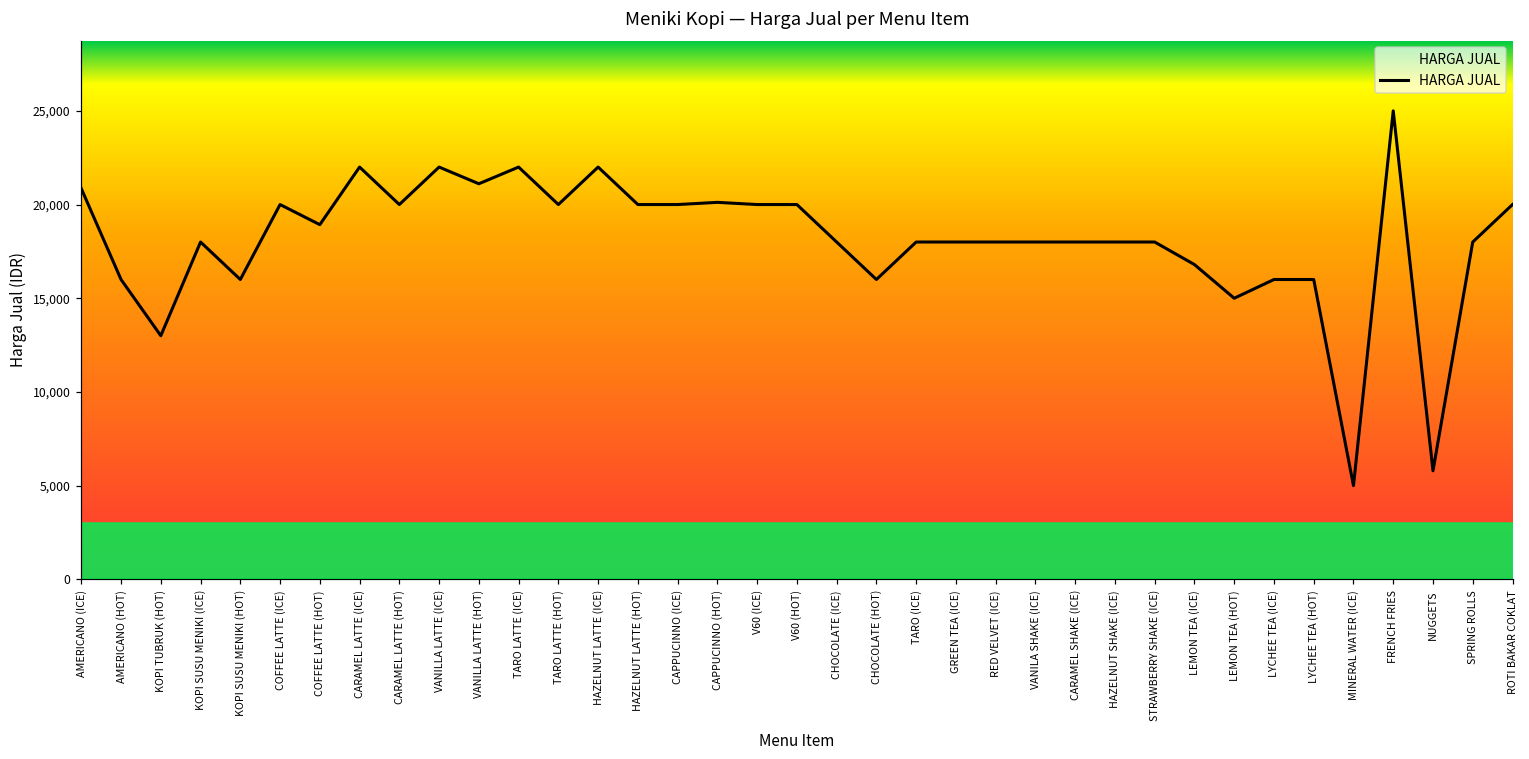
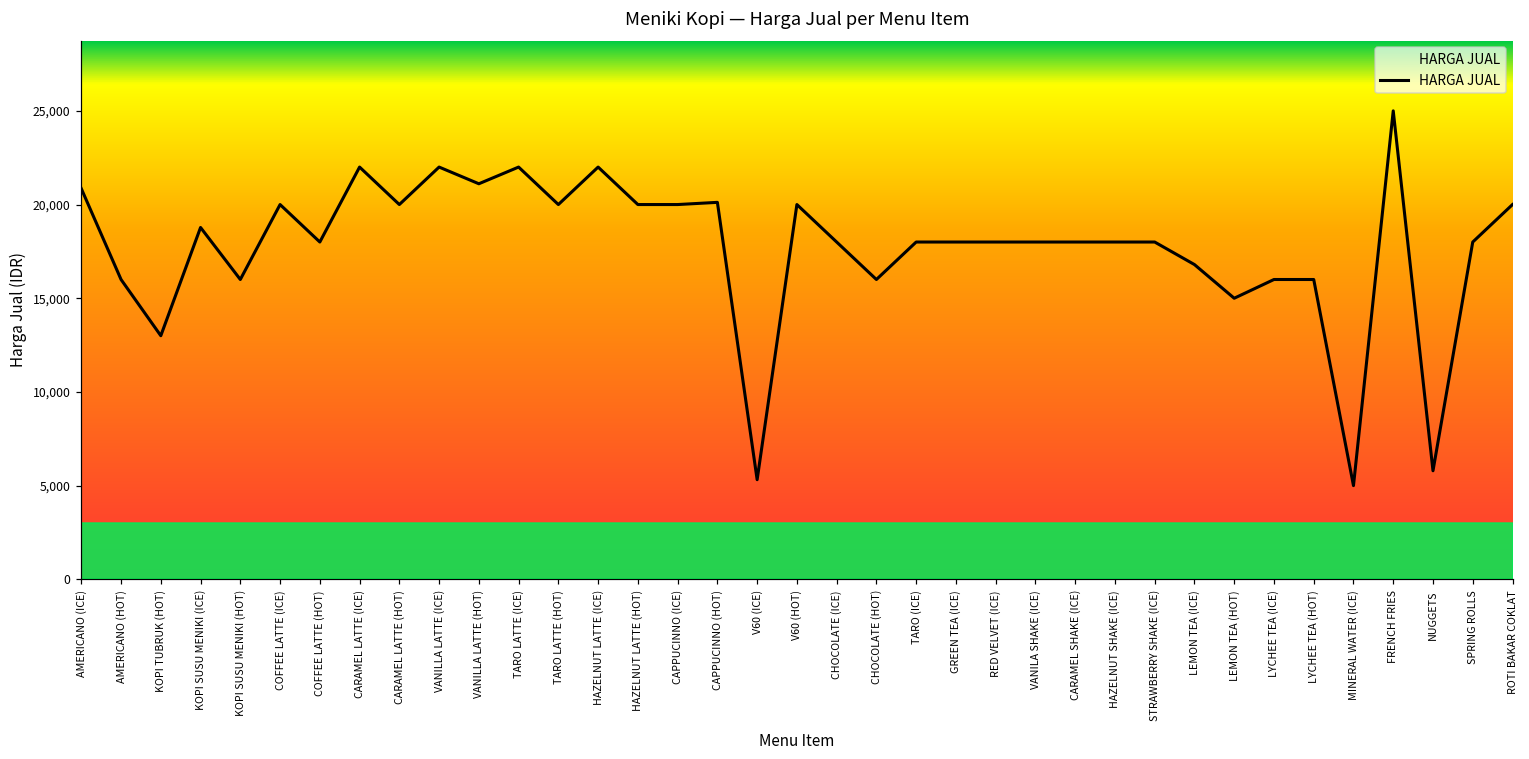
KOPI SUSU MENIKI (ICE): 18,000 -> 18,800
COFFEE LATTE (HOT): 18,900 -> 18,000
V60 (ICE): 20,000 -> 5,300
